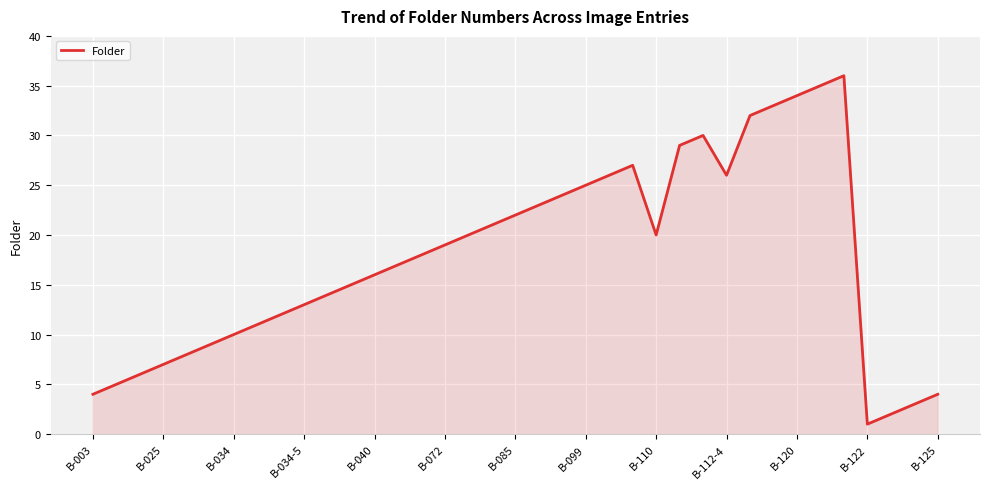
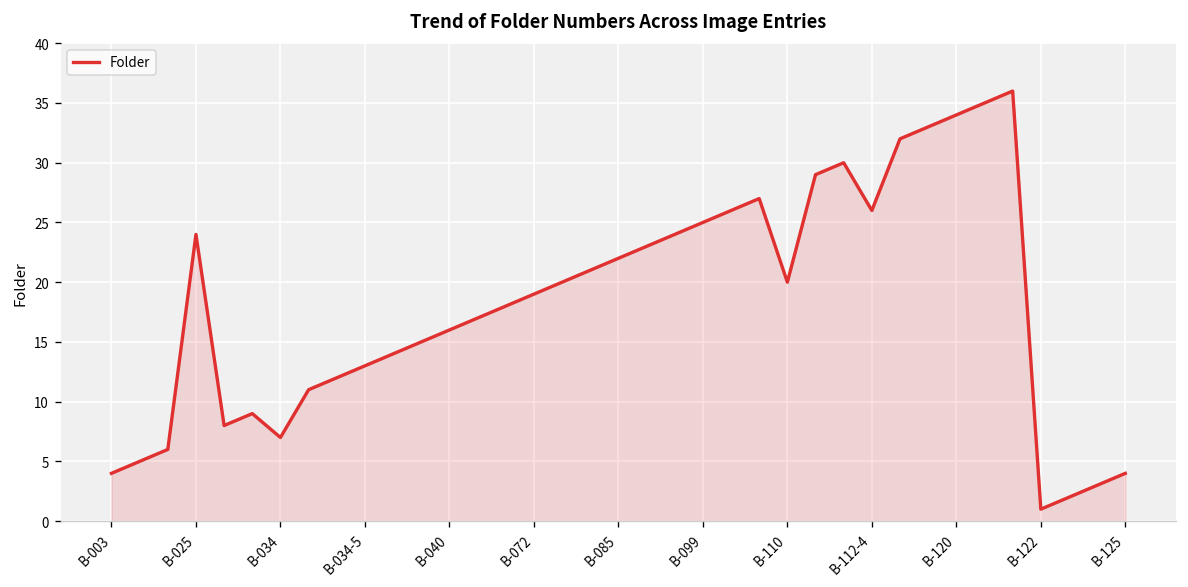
B-025: 7 -> 24
B-034: 10 -> 7
